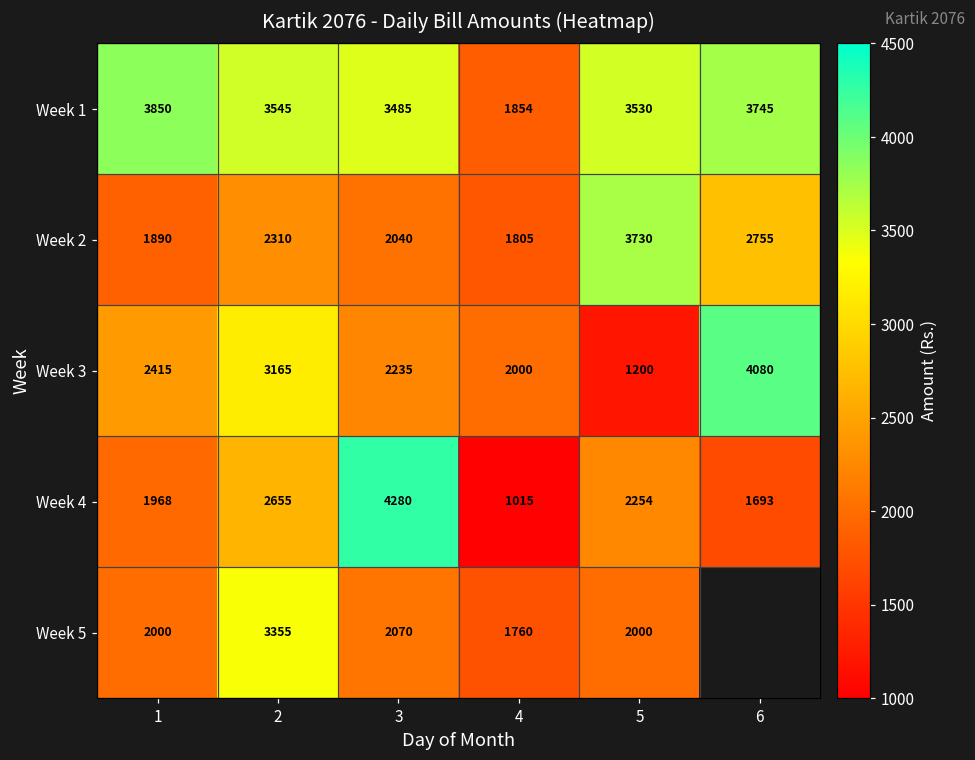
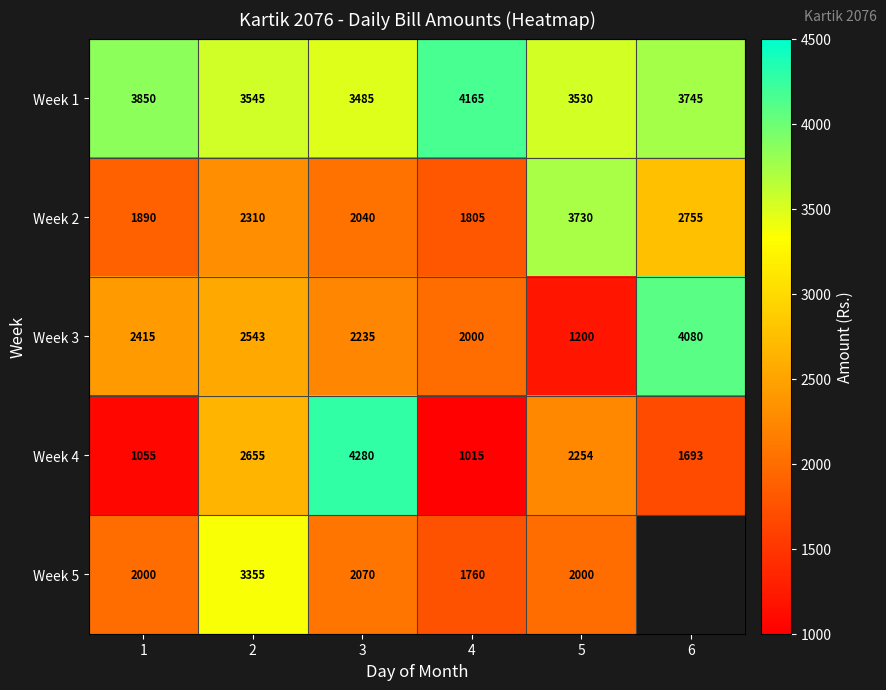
Week 1, 4: 1854 -> 4165
Week 3, 2: 3165 -> 2543
Week 4, 1: 1968 -> 1055
